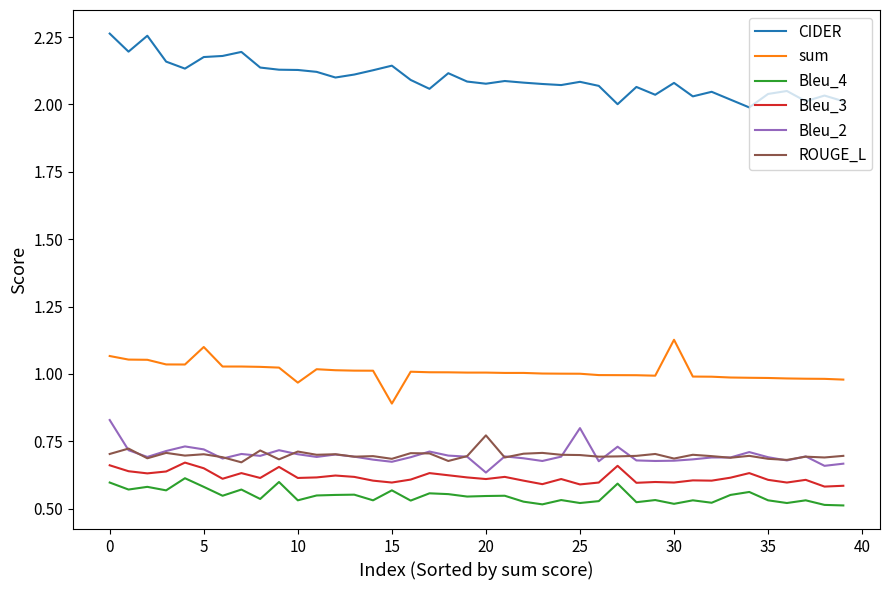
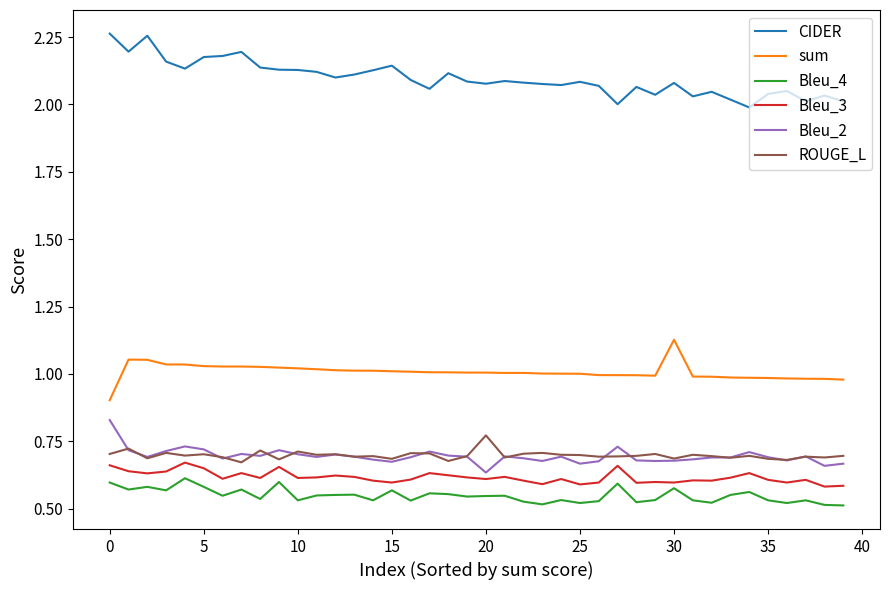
sum, 0: 1.07 -> 0.90
sum, 5: 1.10 -> 1.03
sum, 10: 0.97 -> 1.02
sum, 15: 0.89 -> 1.01
Bleu_2, 25: 0.80 -> 0.67
Bleu_4, 30: 0.52 -> 0.58
